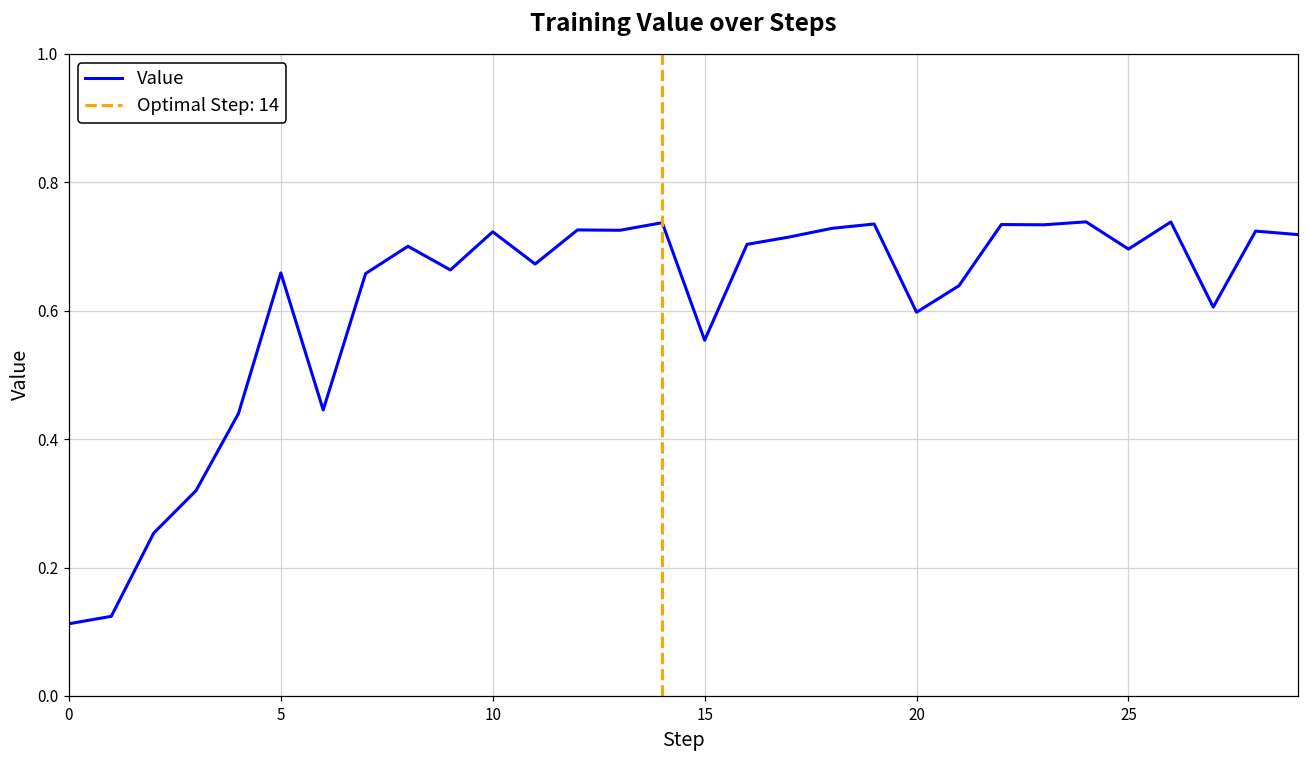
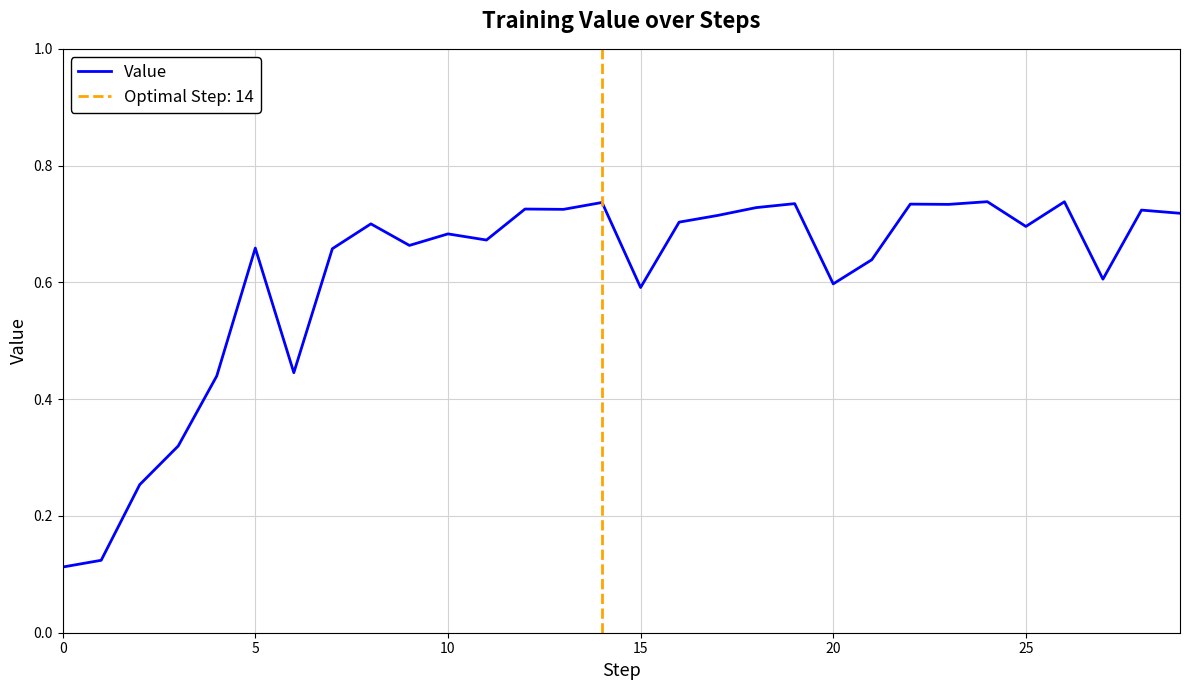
10: 0.72 -> 0.68
15: 0.55 -> 0.59
